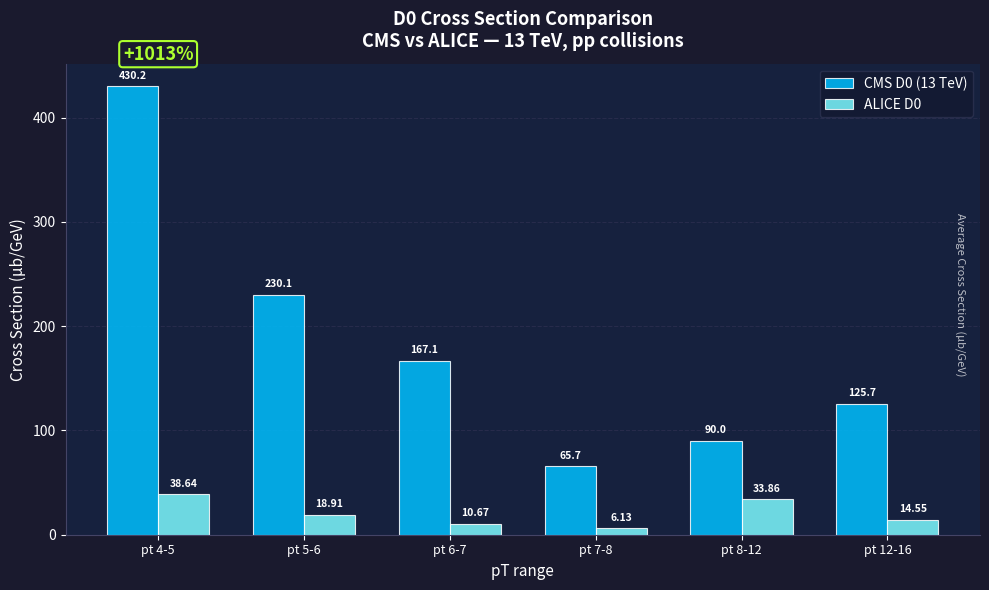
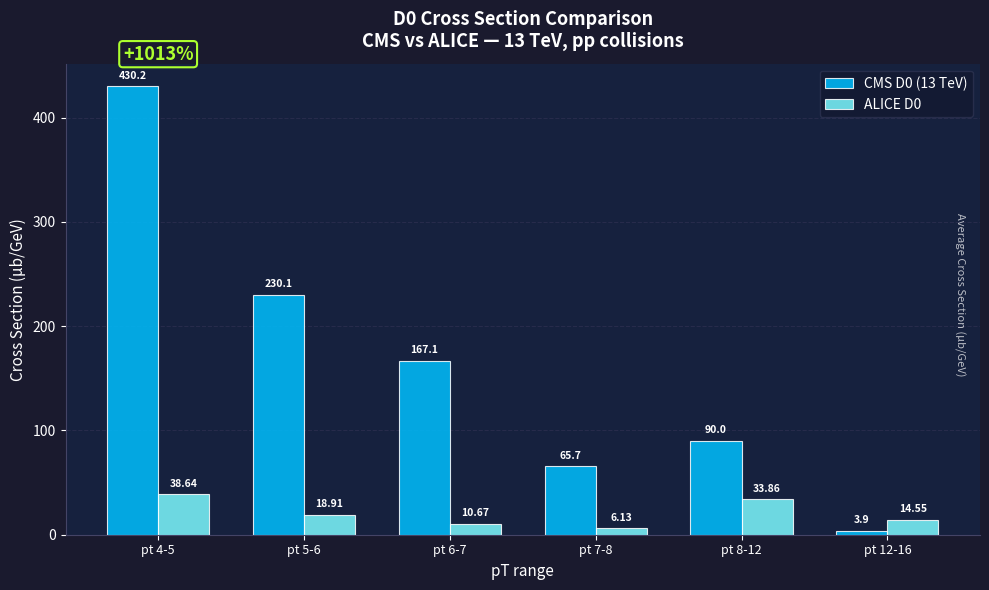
CMS D0 (13 TeV), pt 12-16: 125.7 -> 3.9
